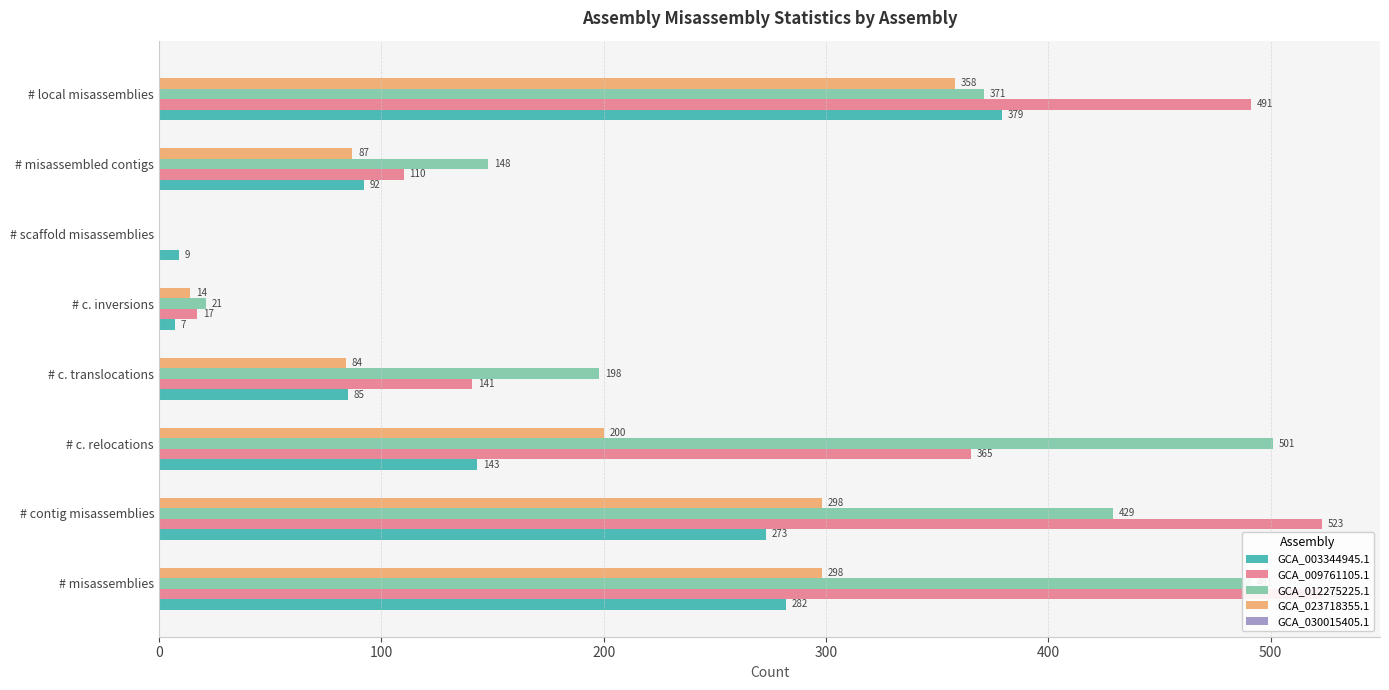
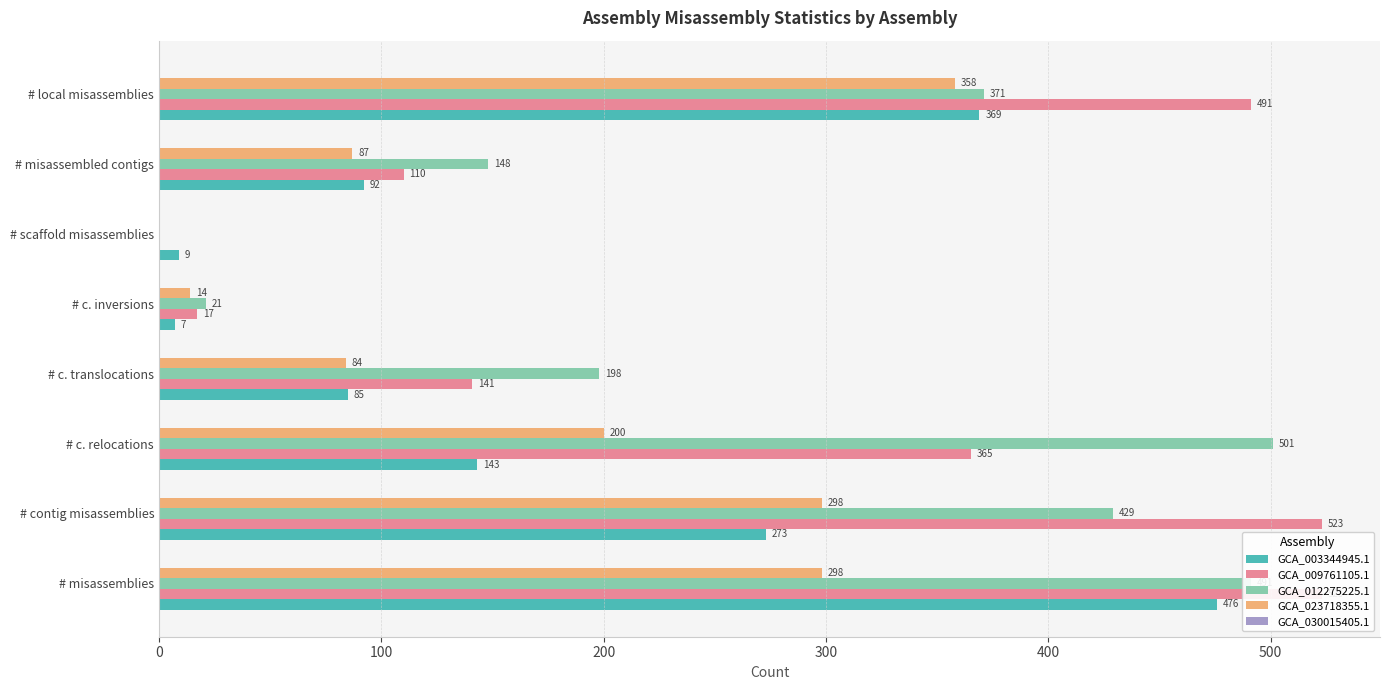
GCA_003344945.1, # local misassemblies: 379 -> 369
GCA_003344945.1, # misassemblies: 282 -> 476
